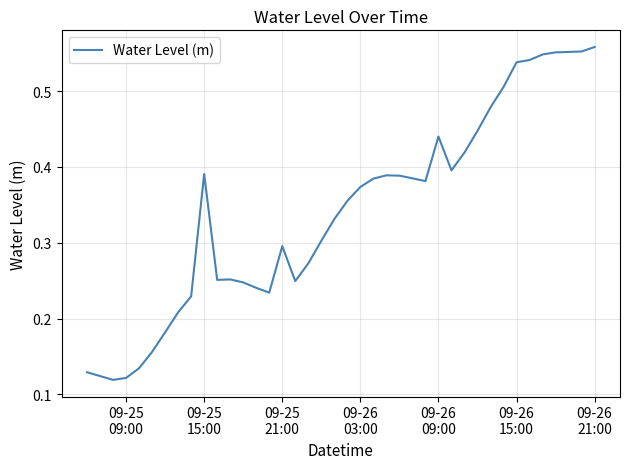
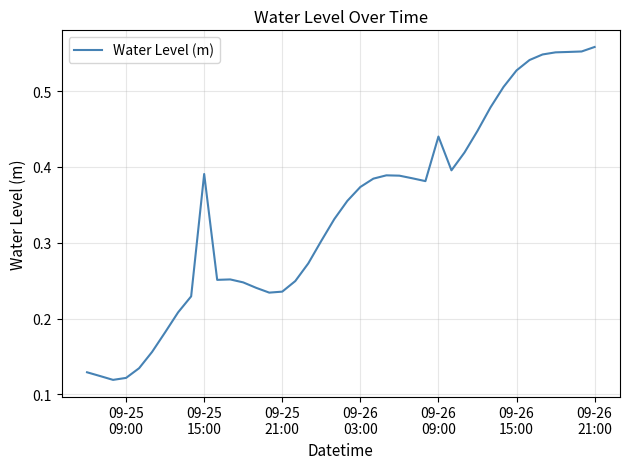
09-25 21:00: 0.30 -> 0.24
09-26 15:00: 0.54 -> 0.53
